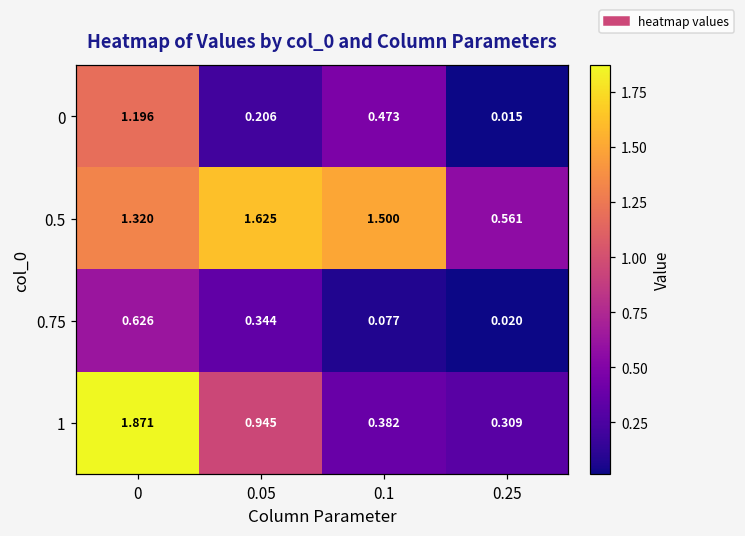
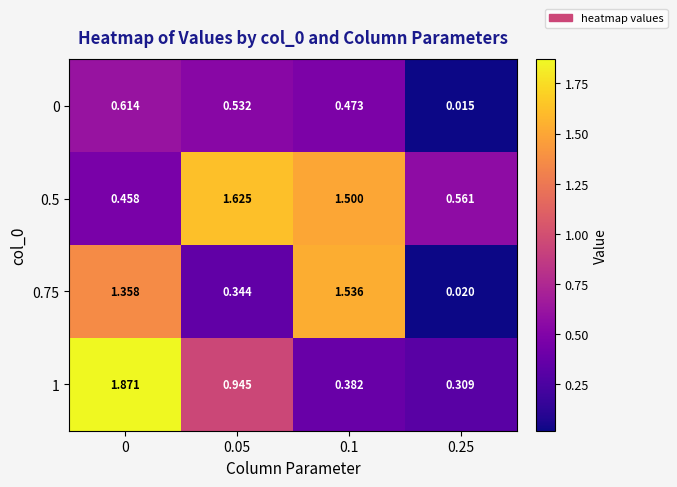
0, 0: 1.196 -> 0.614
0, 0.05: 0.206 -> 0.532
0.5, 0: 1.320 -> 0.458
0.75, 0: 0.626 -> 1.358
0.75, 0.1: 0.077 -> 1.536
